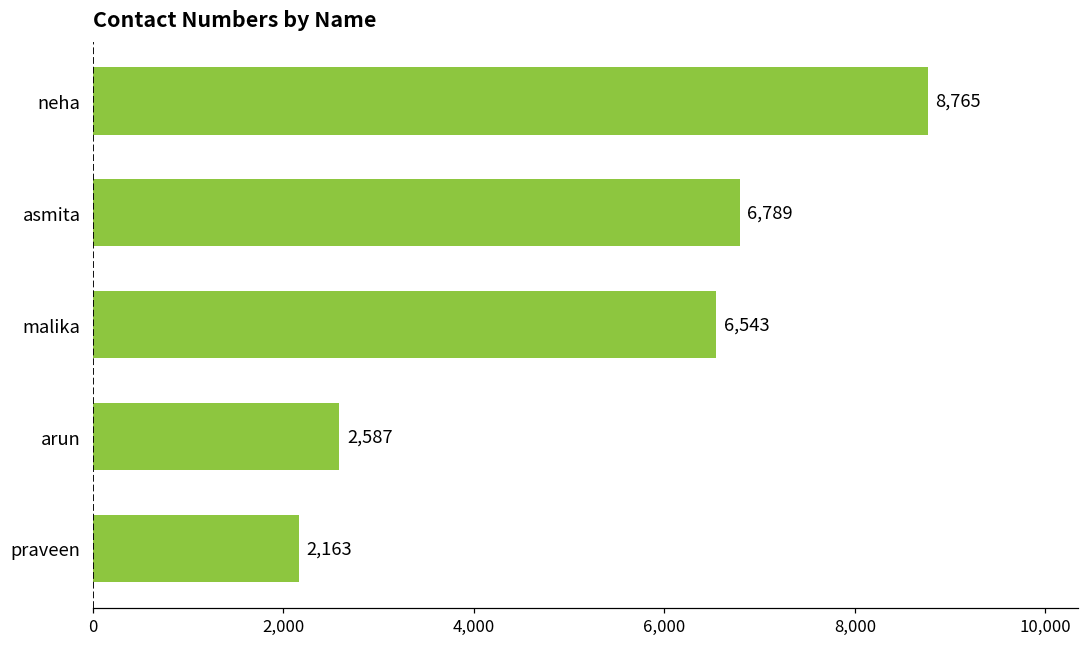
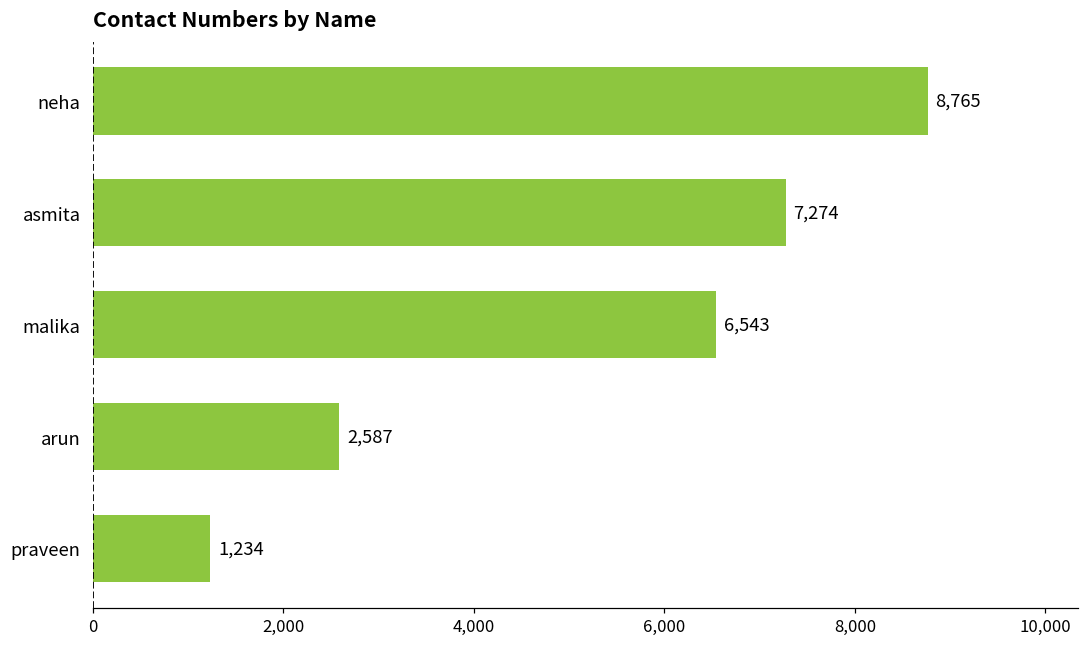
asmita: 6,789 -> 7,274
praveen: 2,163 -> 1,234
